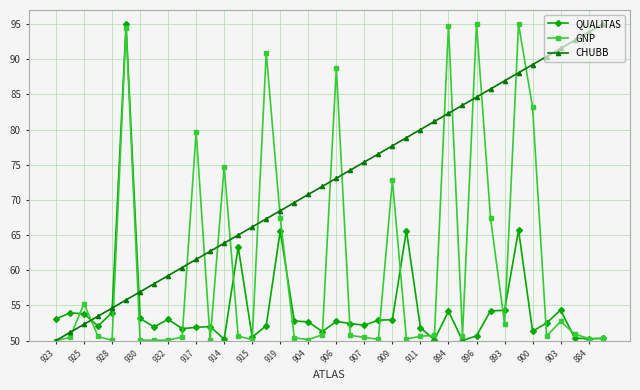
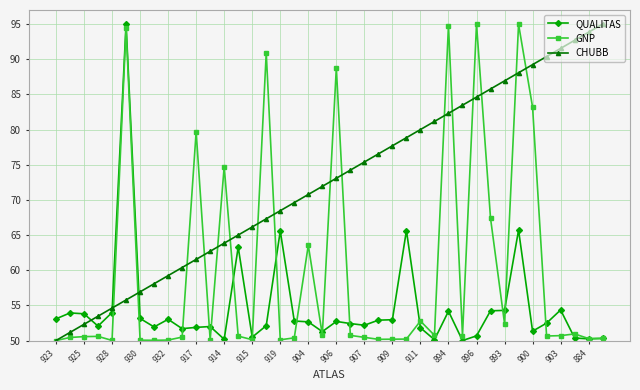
GNP, 925: 55 -> 51
GNP, 919: 67 -> 50
GNP, 904: 50 -> 64
GNP, 909: 73 -> 50
GNP, 911: 51 -> 53
GNP, 903: 53 -> 51
